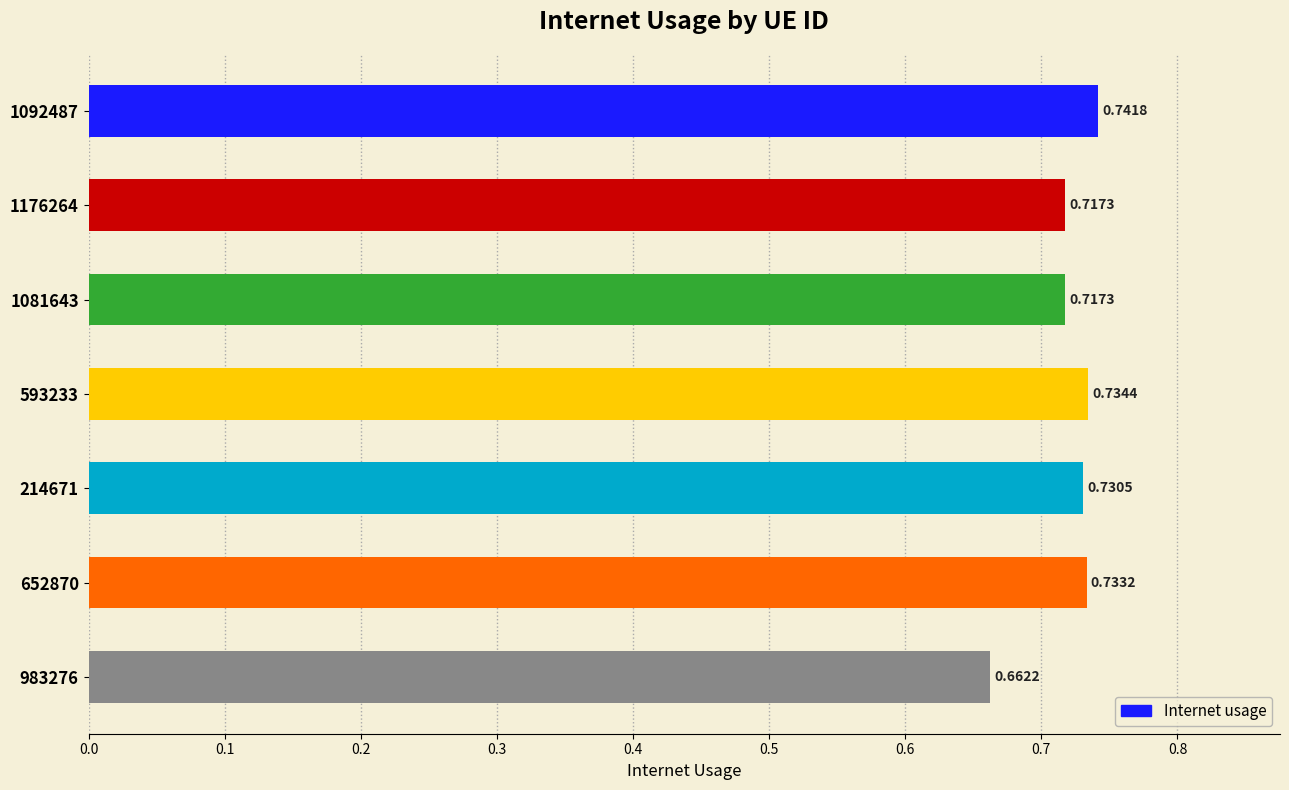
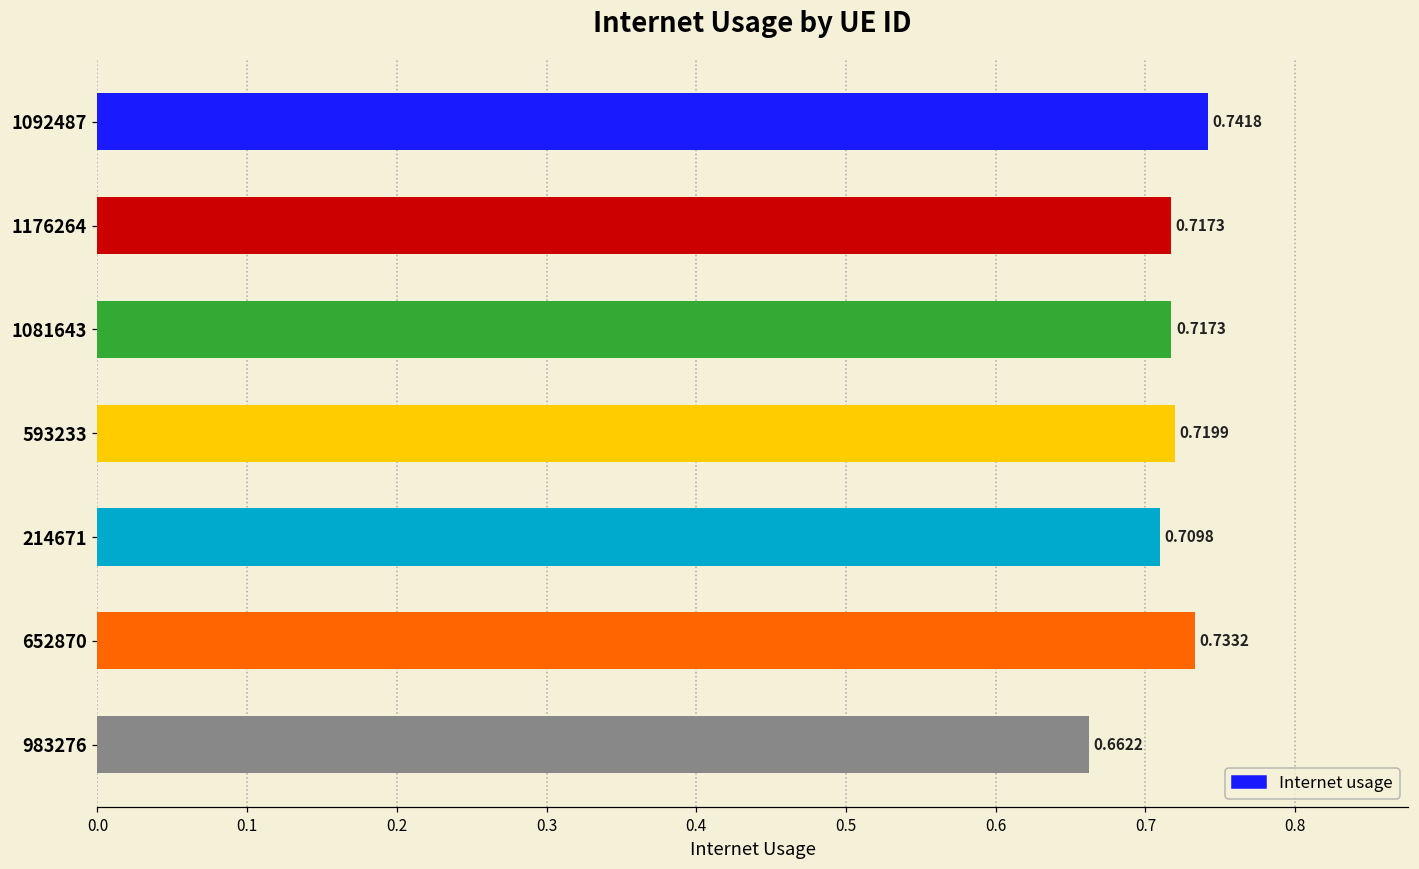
593233: 0.7344 -> 0.7199
214671: 0.7305 -> 0.7098
